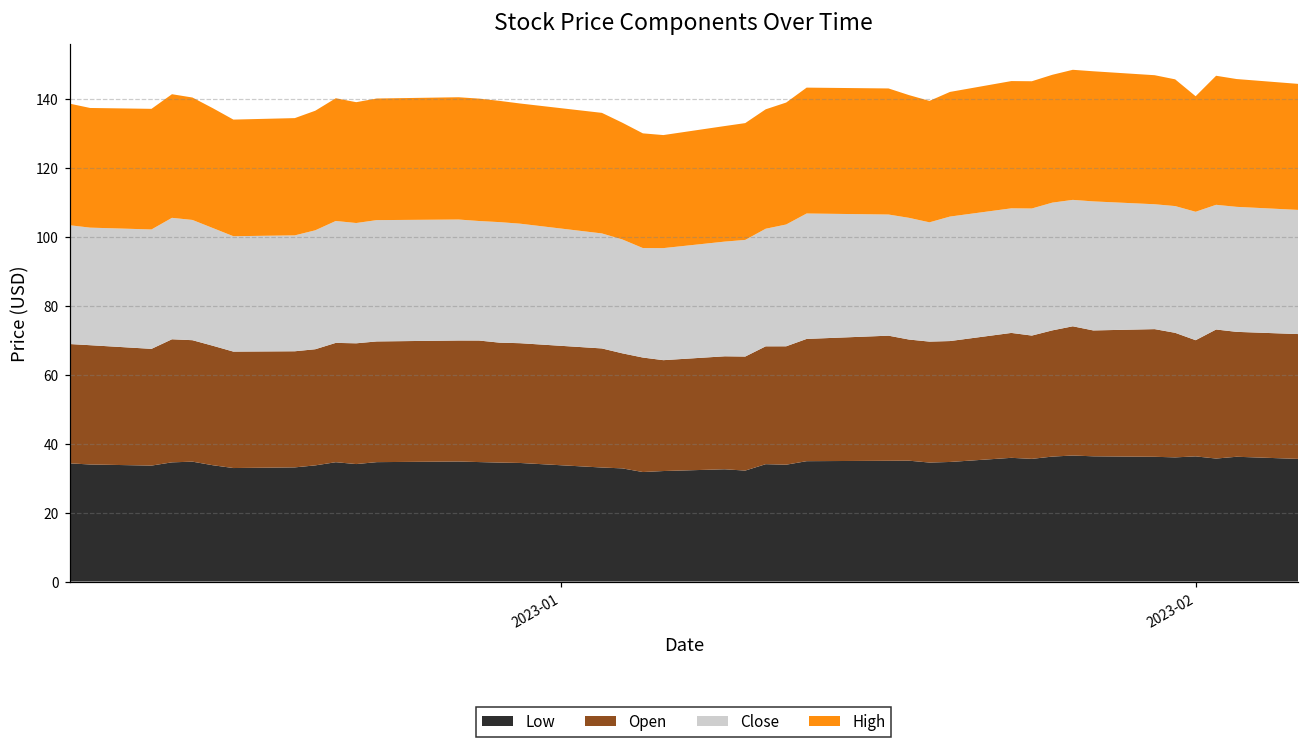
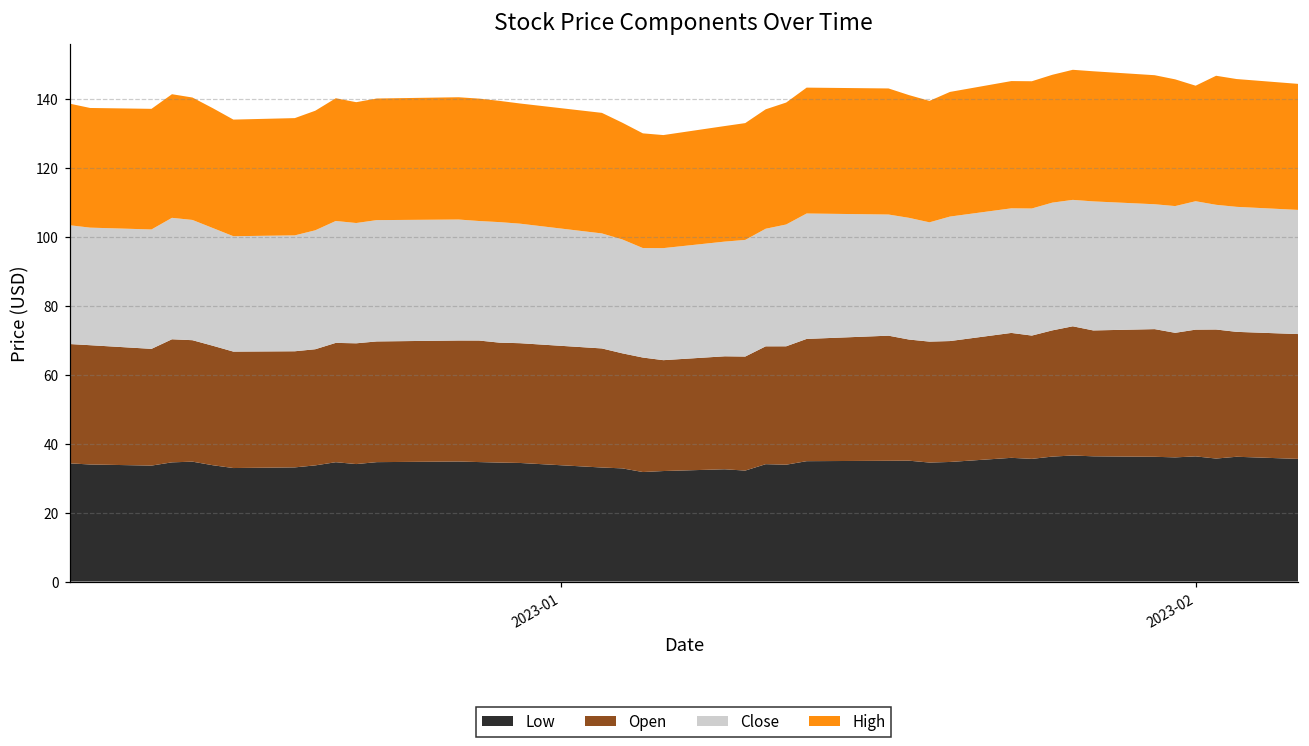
Open, 2023-02: 34 -> 37
